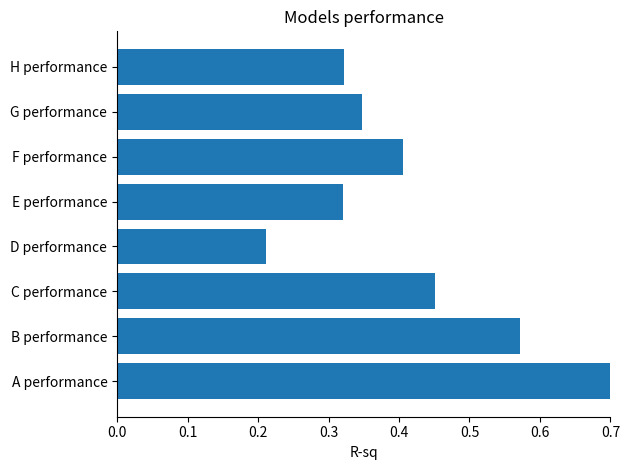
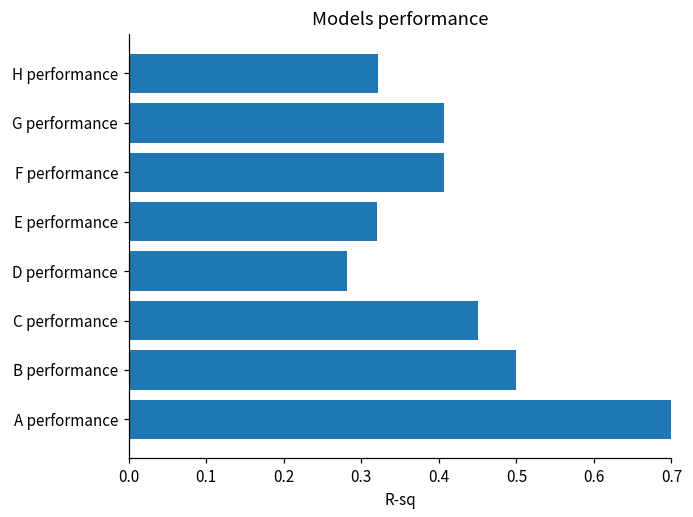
G performance: 0.35 -> 0.41
D performance: 0.21 -> 0.28
B performance: 0.57 -> 0.50
